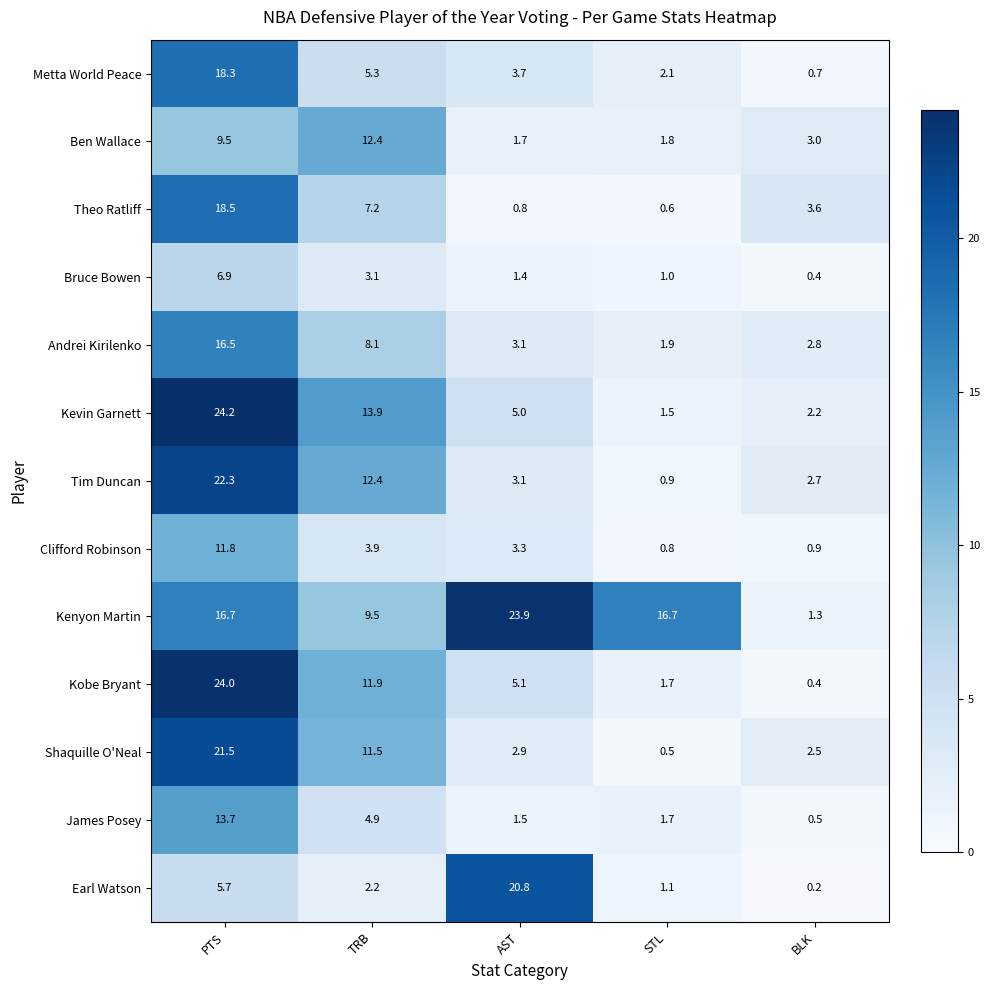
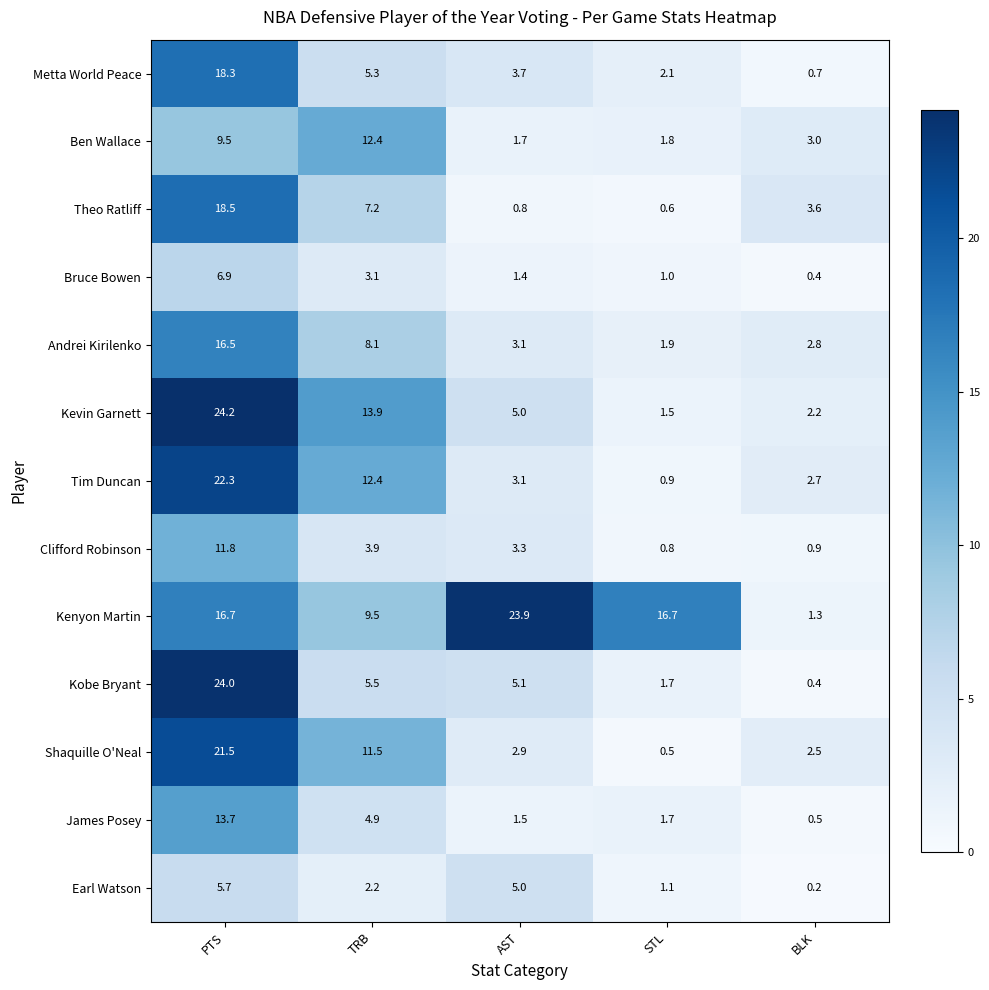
Kobe Bryant, TRB: 11.9 -> 5.5
Earl Watson, AST: 20.8 -> 5.0
